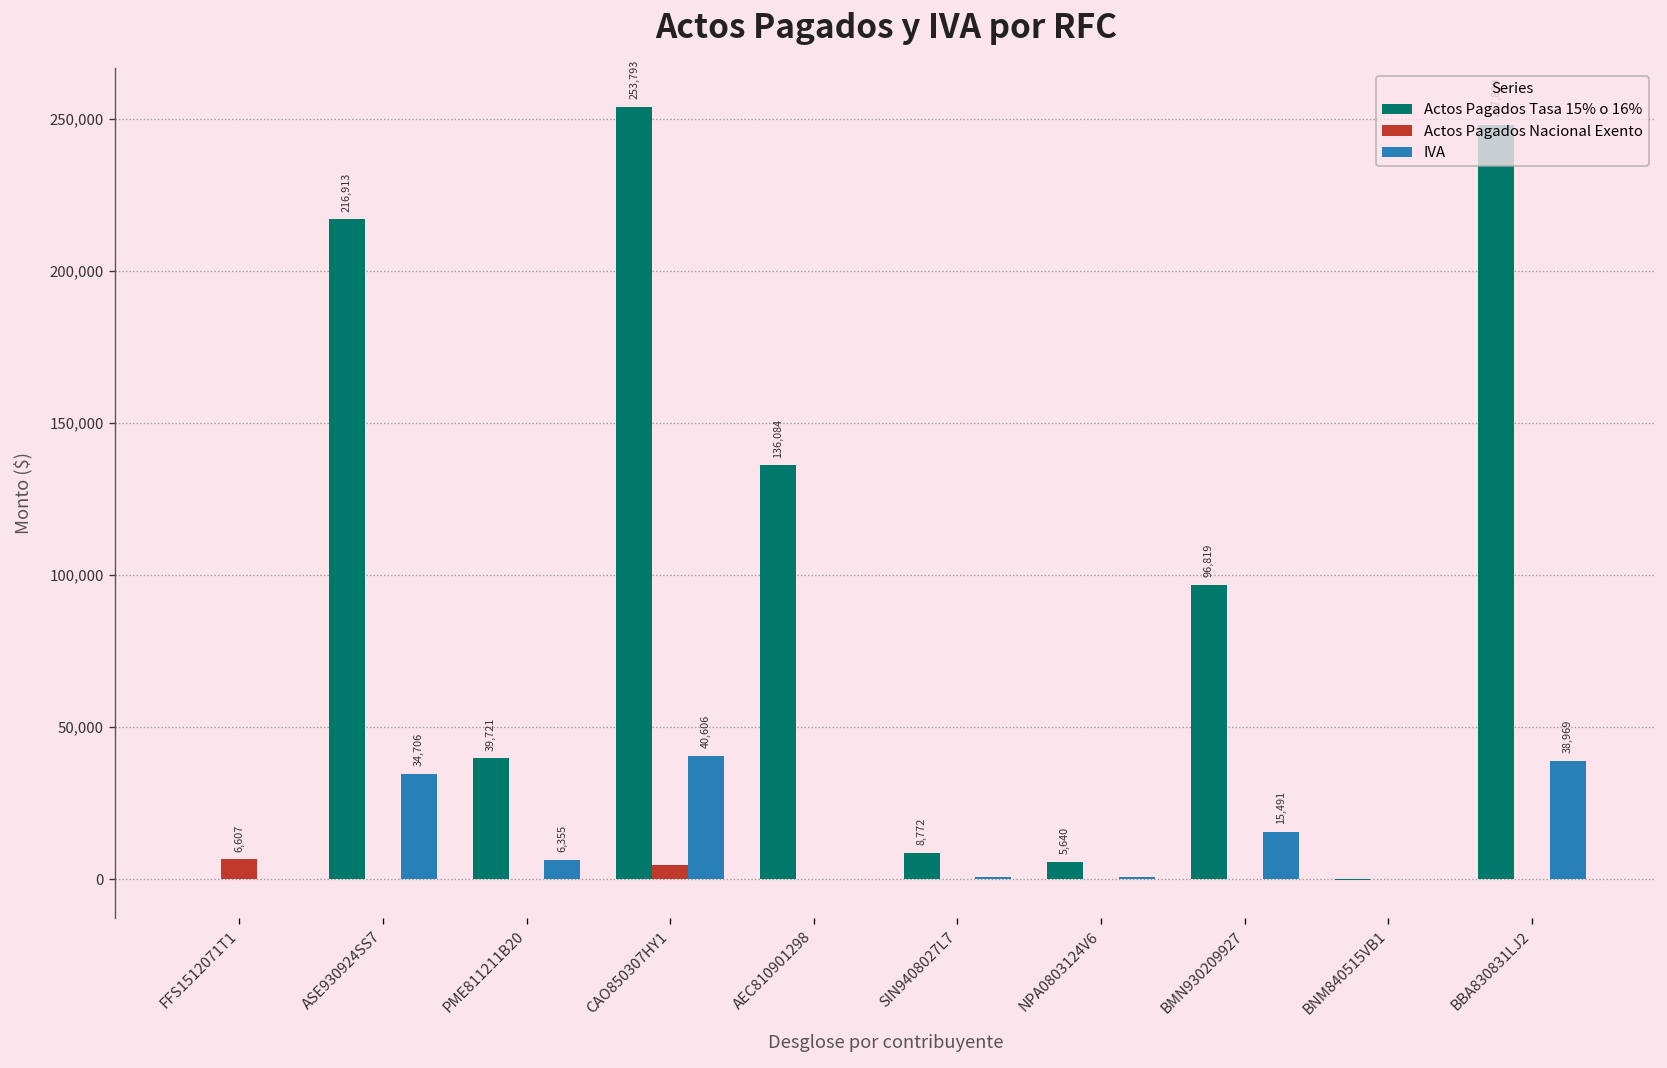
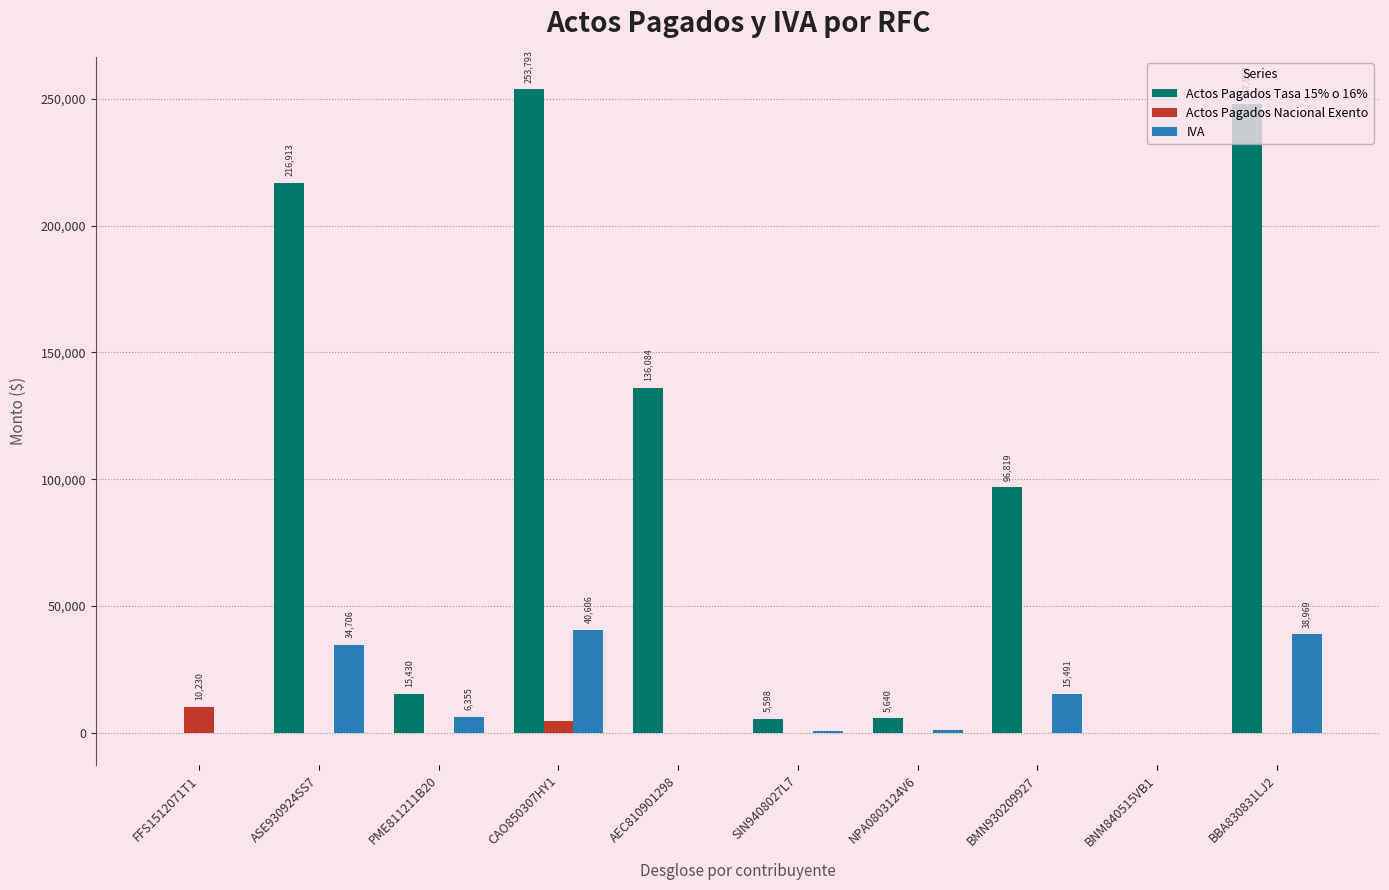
Actos Pagados Nacional Exento, FFS1512071T1: 6,607 -> 10,230
Actos Pagados Tasa 15% o 16%, PME811211B20: 39,721 -> 15,430
Actos Pagados Tasa 15% o 16%, SIN9408027L7: 8,772 -> 5,598
